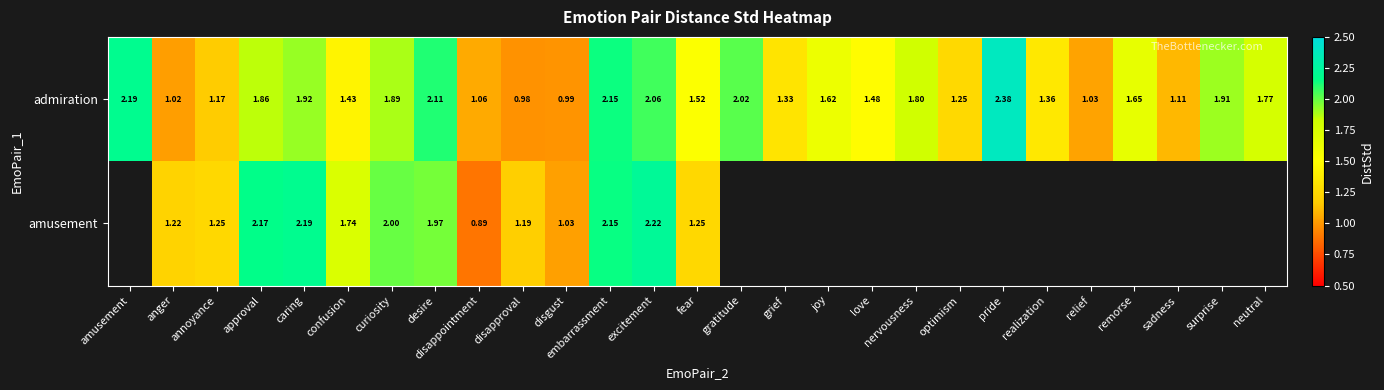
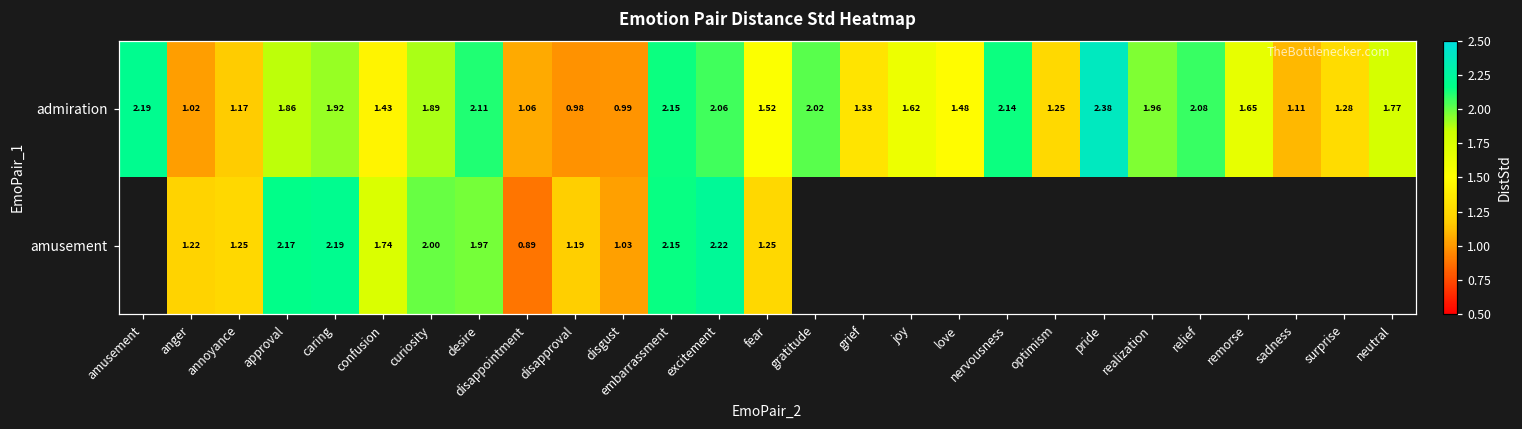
admiration, nervousness: 1.80 -> 2.14
admiration, realization: 1.36 -> 1.96
admiration, relief: 1.03 -> 2.08
admiration, surprise: 1.91 -> 1.28
